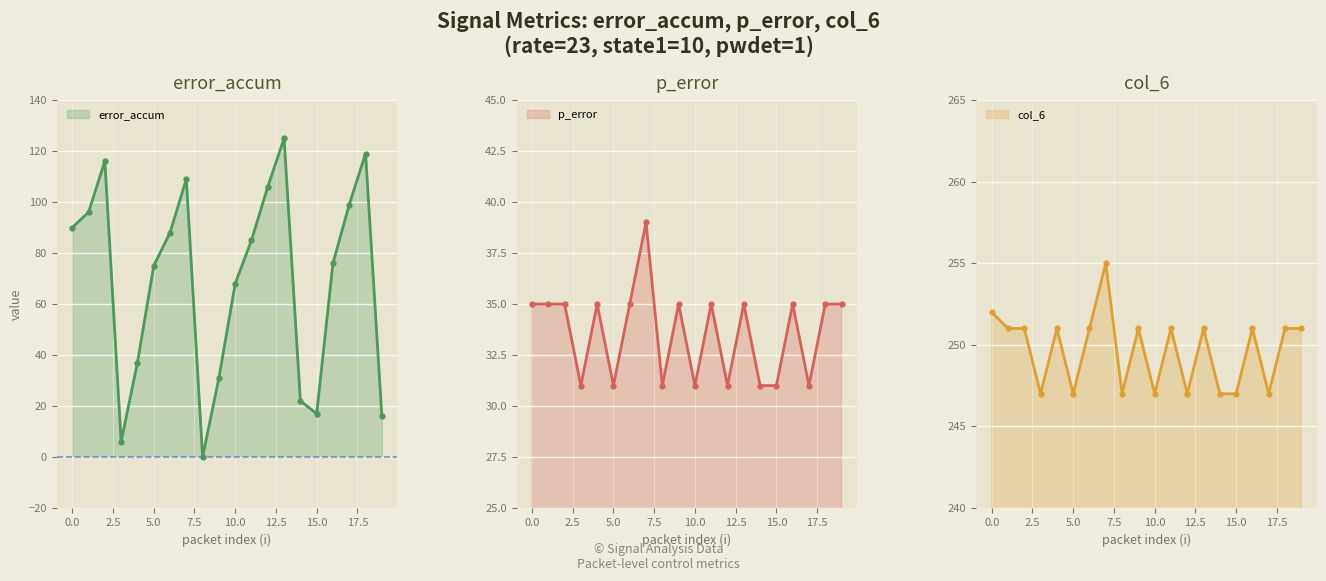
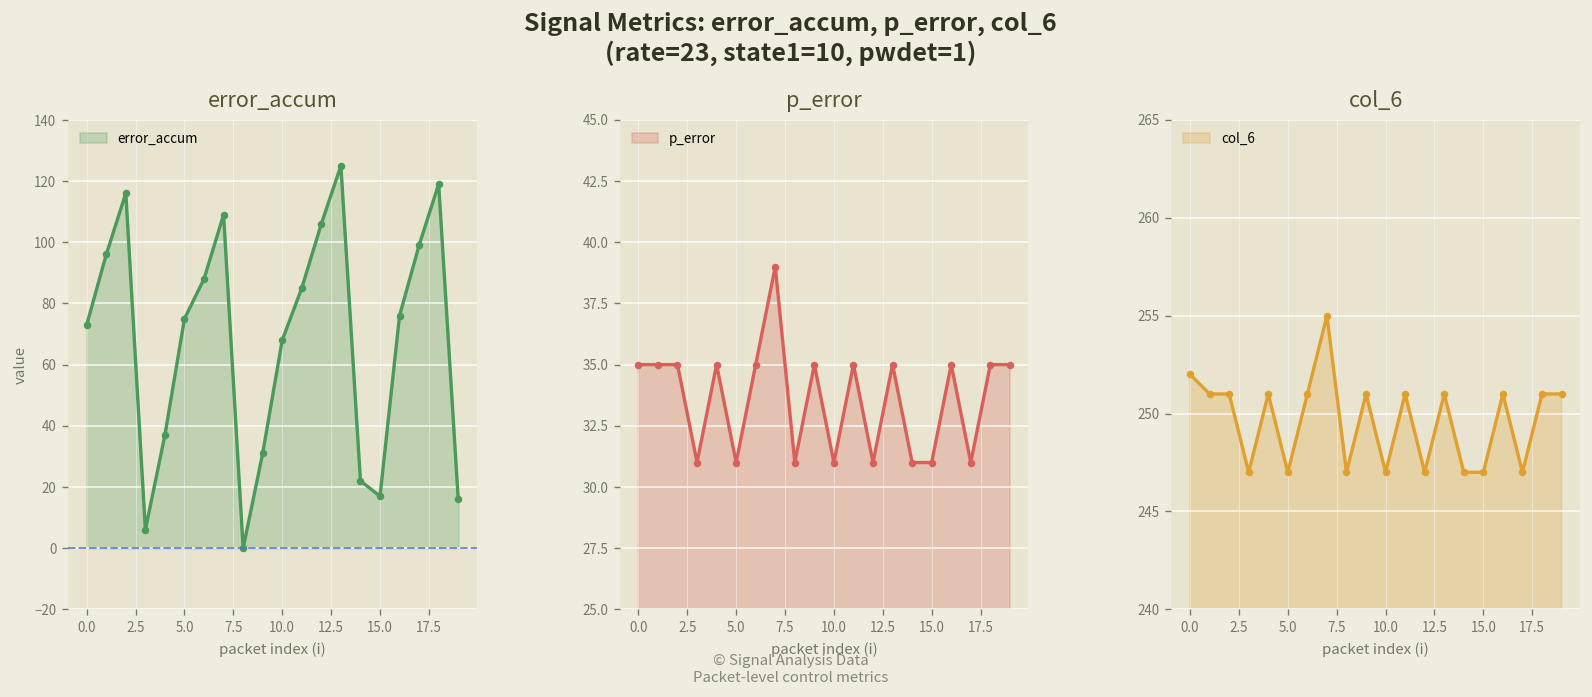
error_accum, 0.0: 90 -> 73
